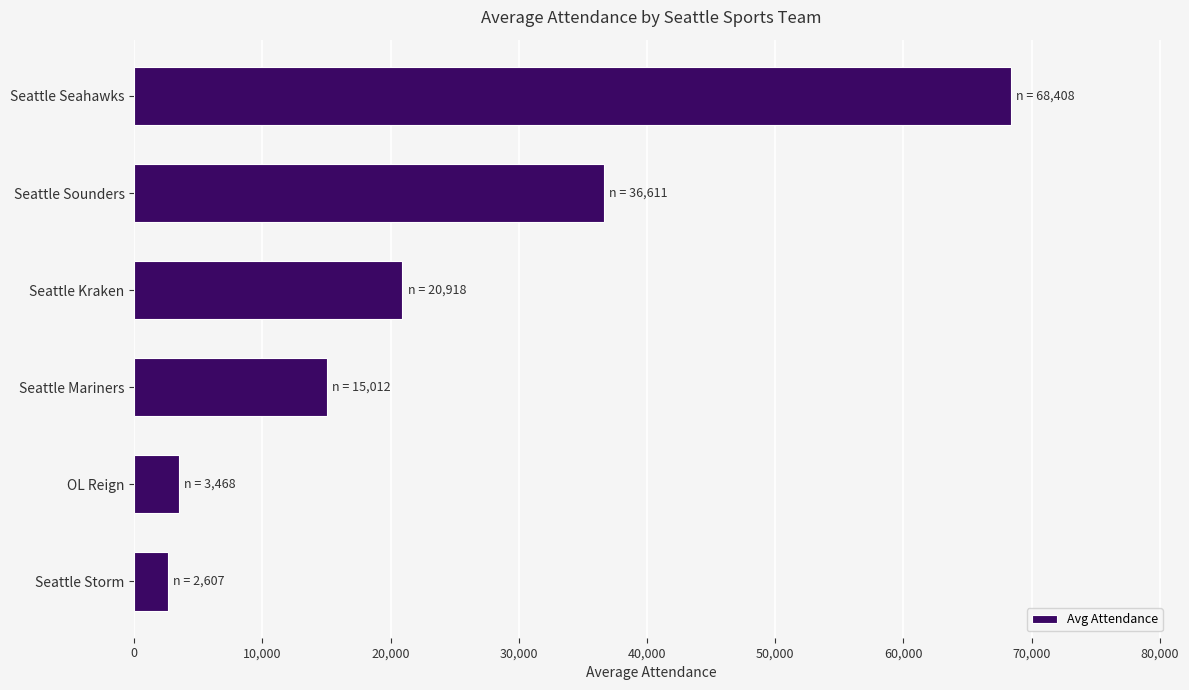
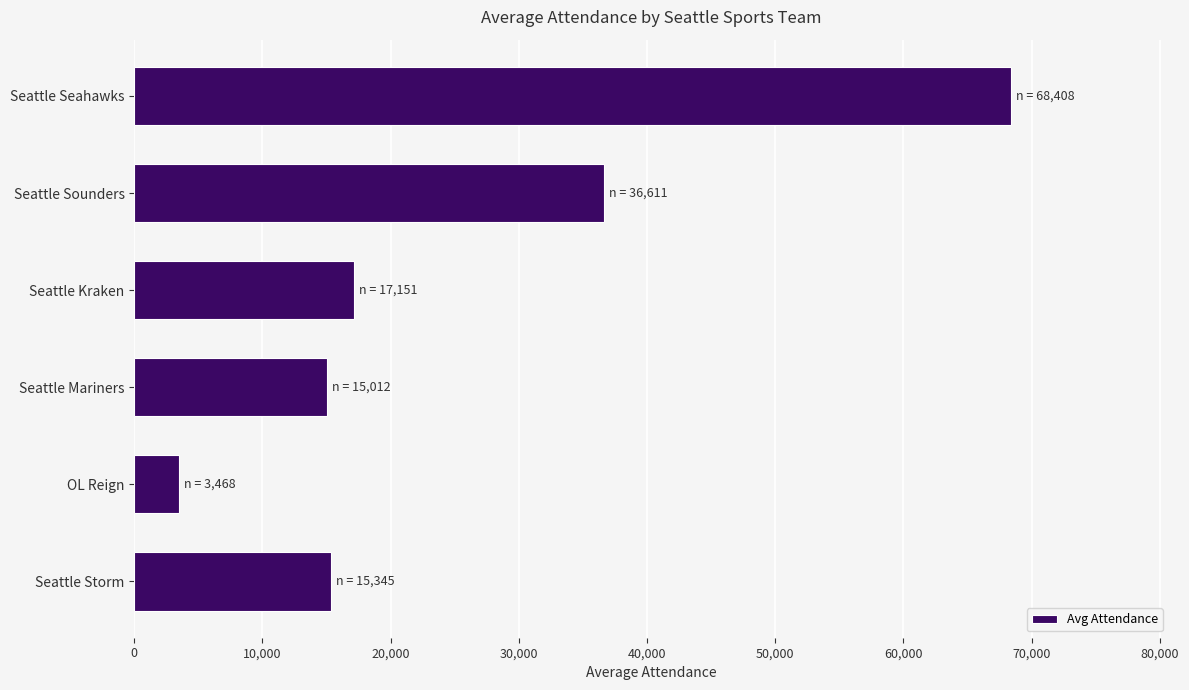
Seattle Kraken: 20,918 -> 17,151
Seattle Storm: 2,607 -> 15,345
